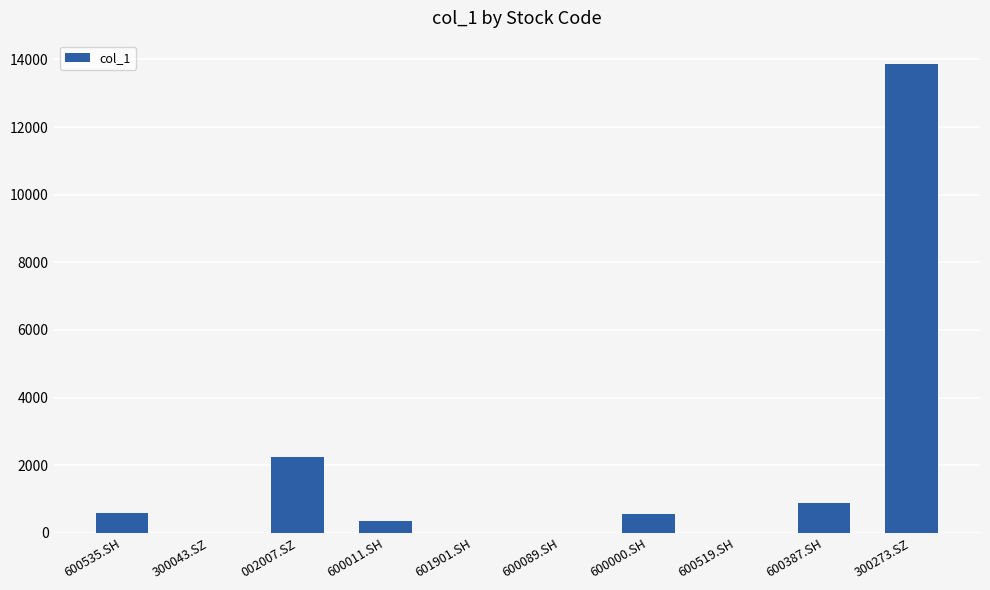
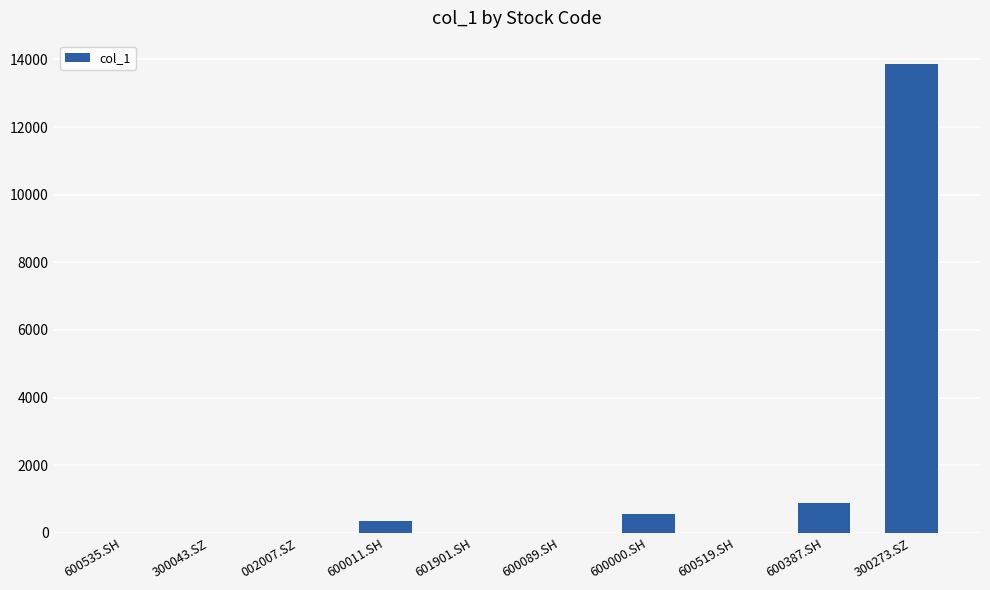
600535.SH: 600 -> 0
002007.SZ: 2200 -> 0
